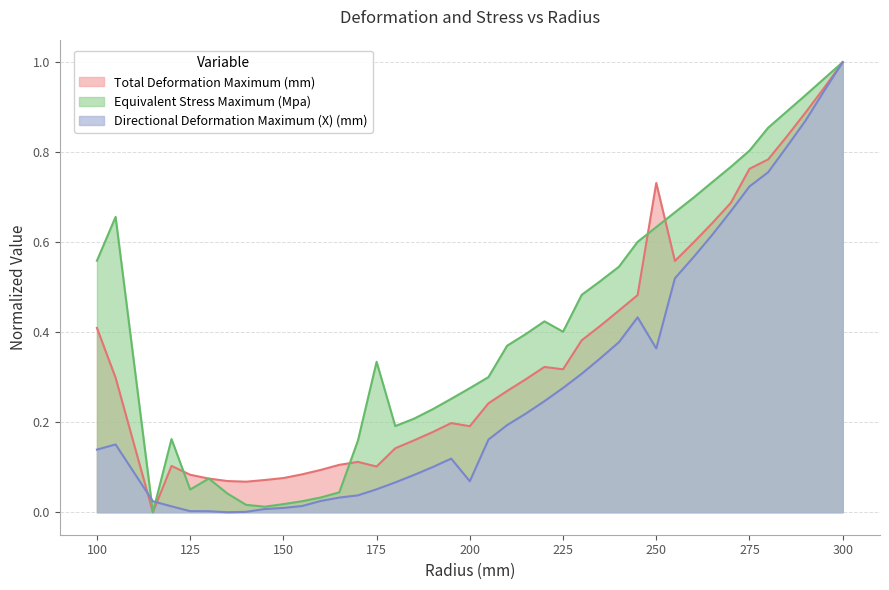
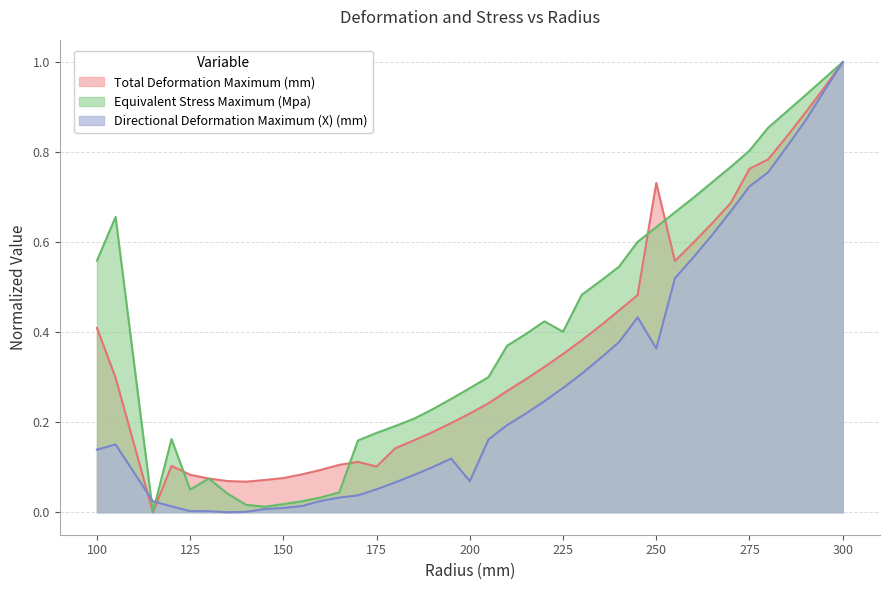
Equivalent Stress Maximum (Mpa), 175: 0.33 -> 0.18
Total Deformation Maximum (mm), 200: 0.19 -> 0.22
Total Deformation Maximum (mm), 225: 0.32 -> 0.35
